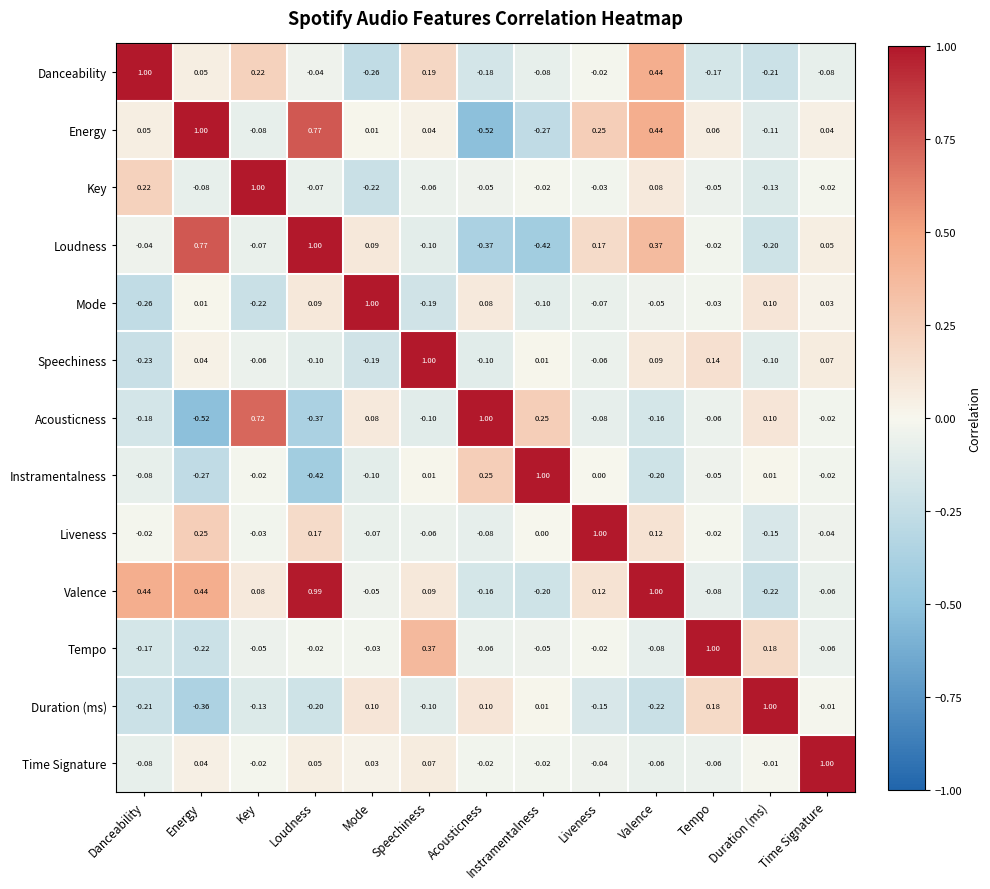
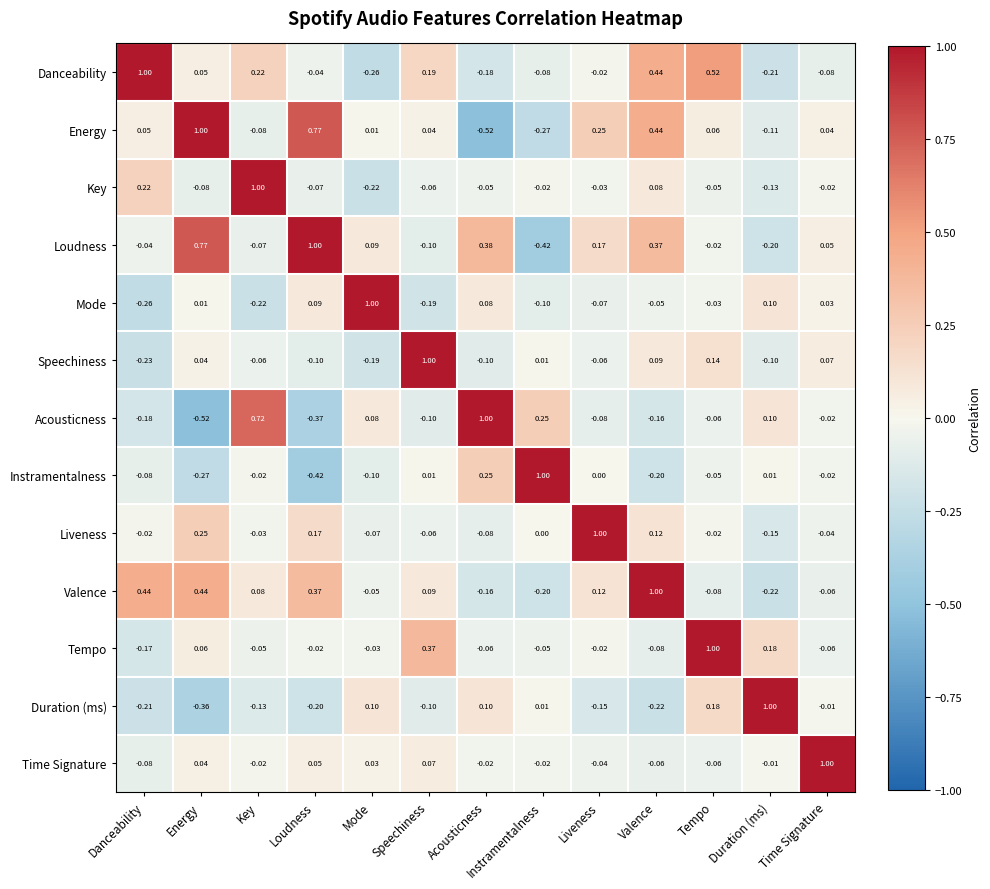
Danceability, Tempo: -0.17 -> 0.52
Loudness, Acousticness: -0.37 -> 0.38
Valence, Loudness: 0.99 -> 0.37
Tempo, Energy: -0.22 -> 0.06
